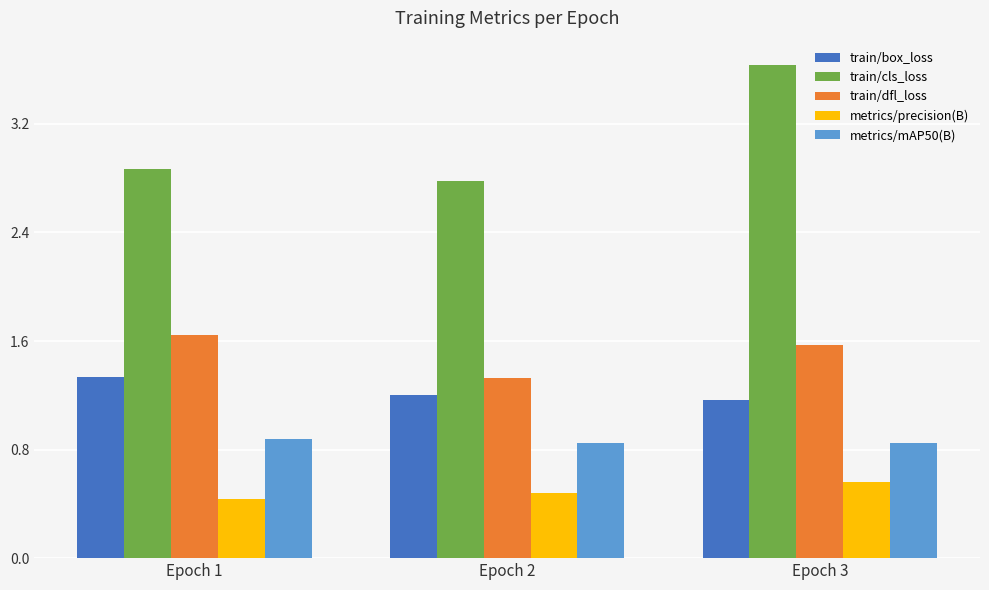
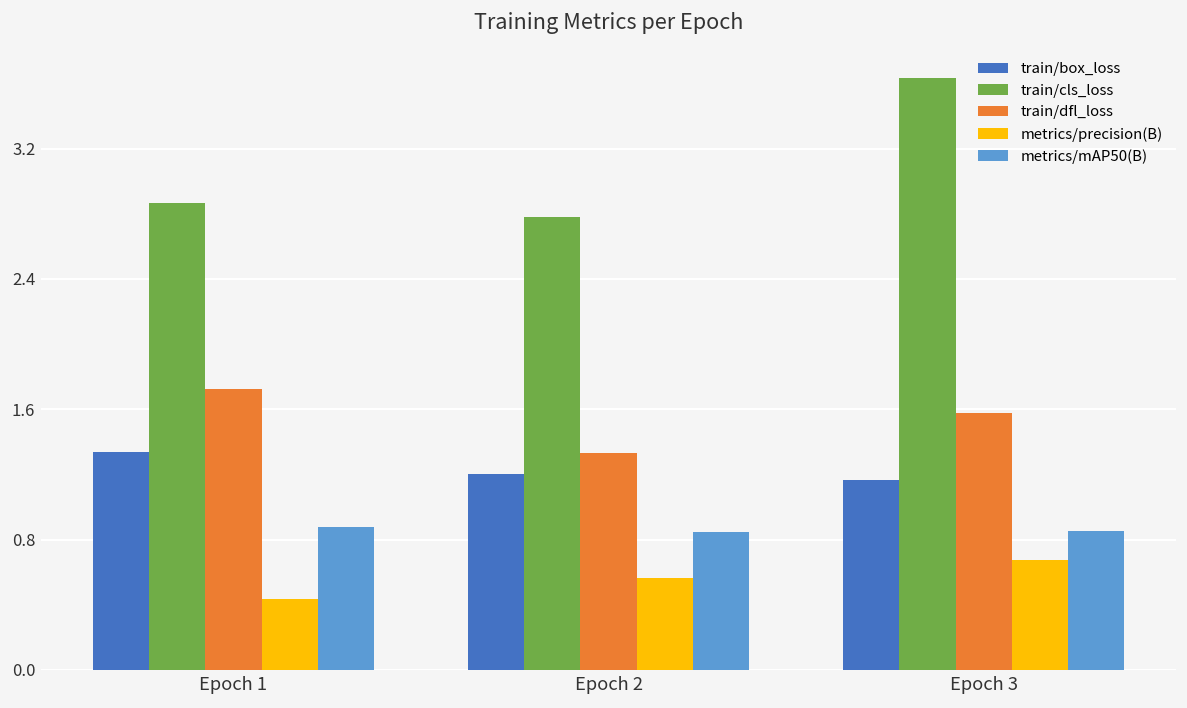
train/dfl_loss, Epoch 1: 1.64 -> 1.72
metrics/precision(B), Epoch 2: 0.48 -> 0.56
metrics/precision(B), Epoch 3: 0.56 -> 0.68
